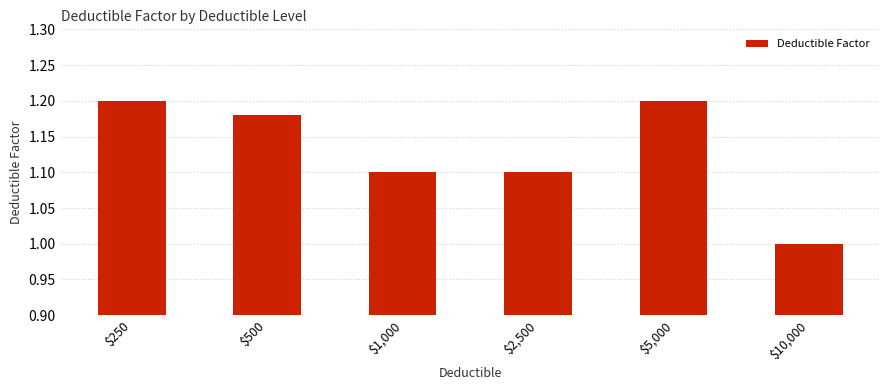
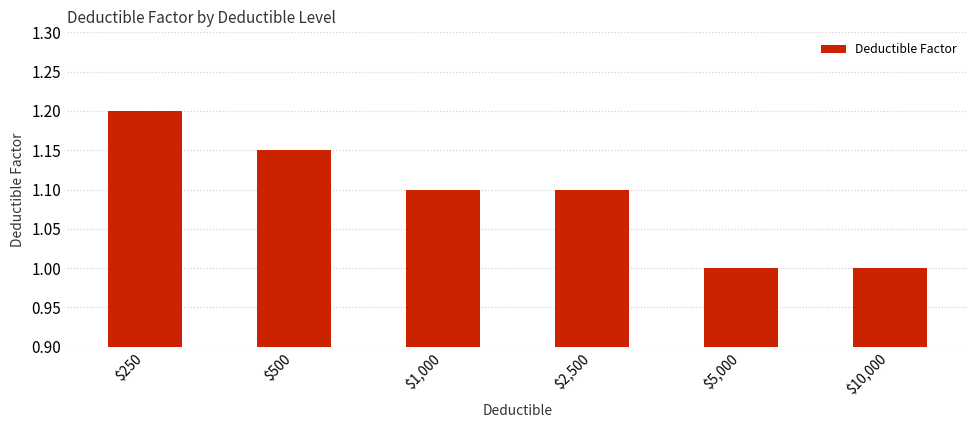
$500: 1.18 -> 1.15
$5,000: 1.2 -> 1.0
